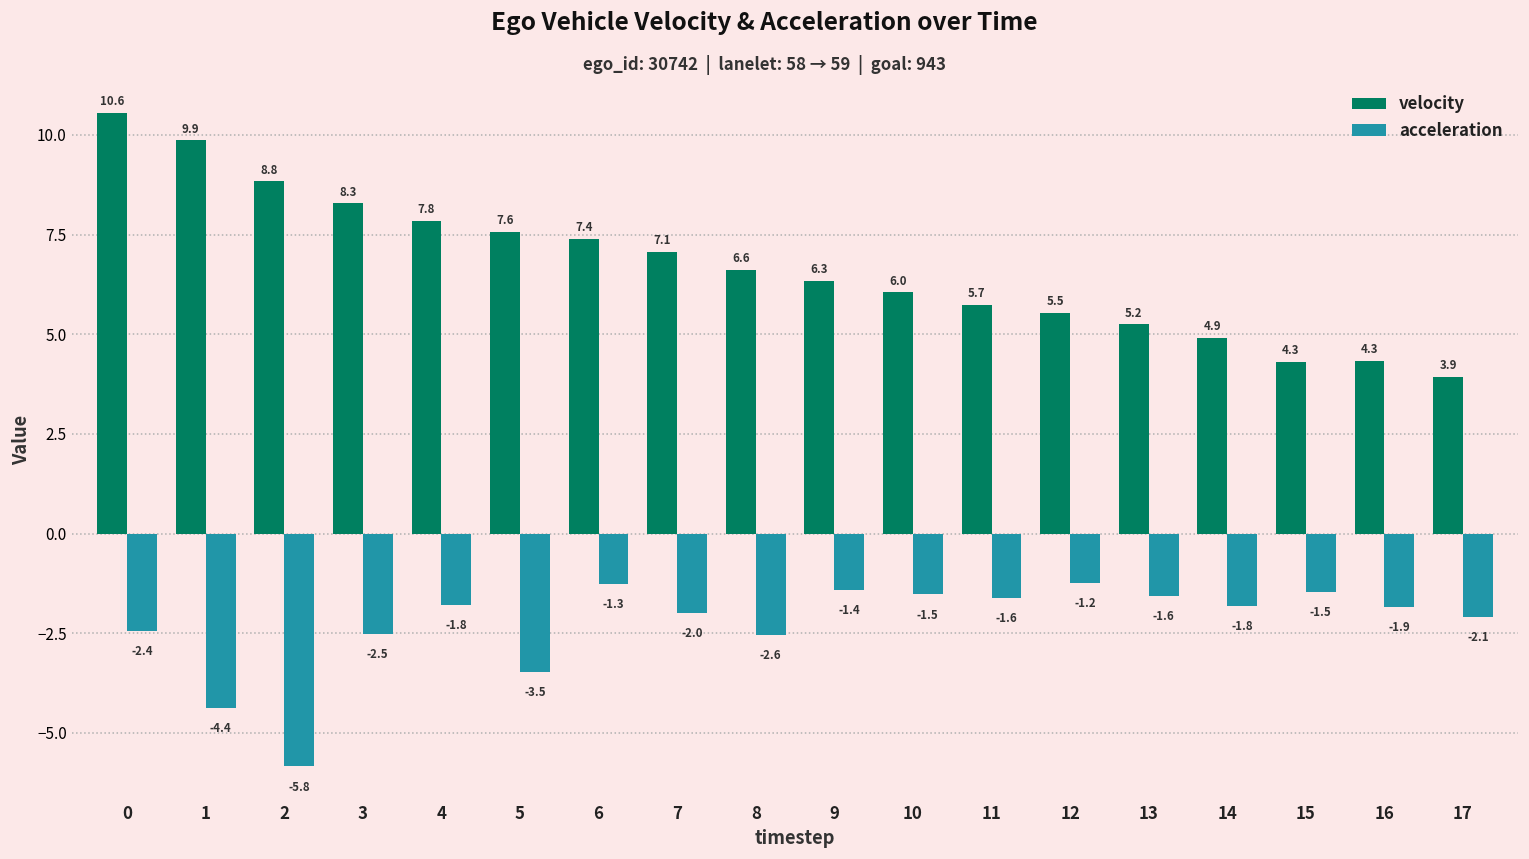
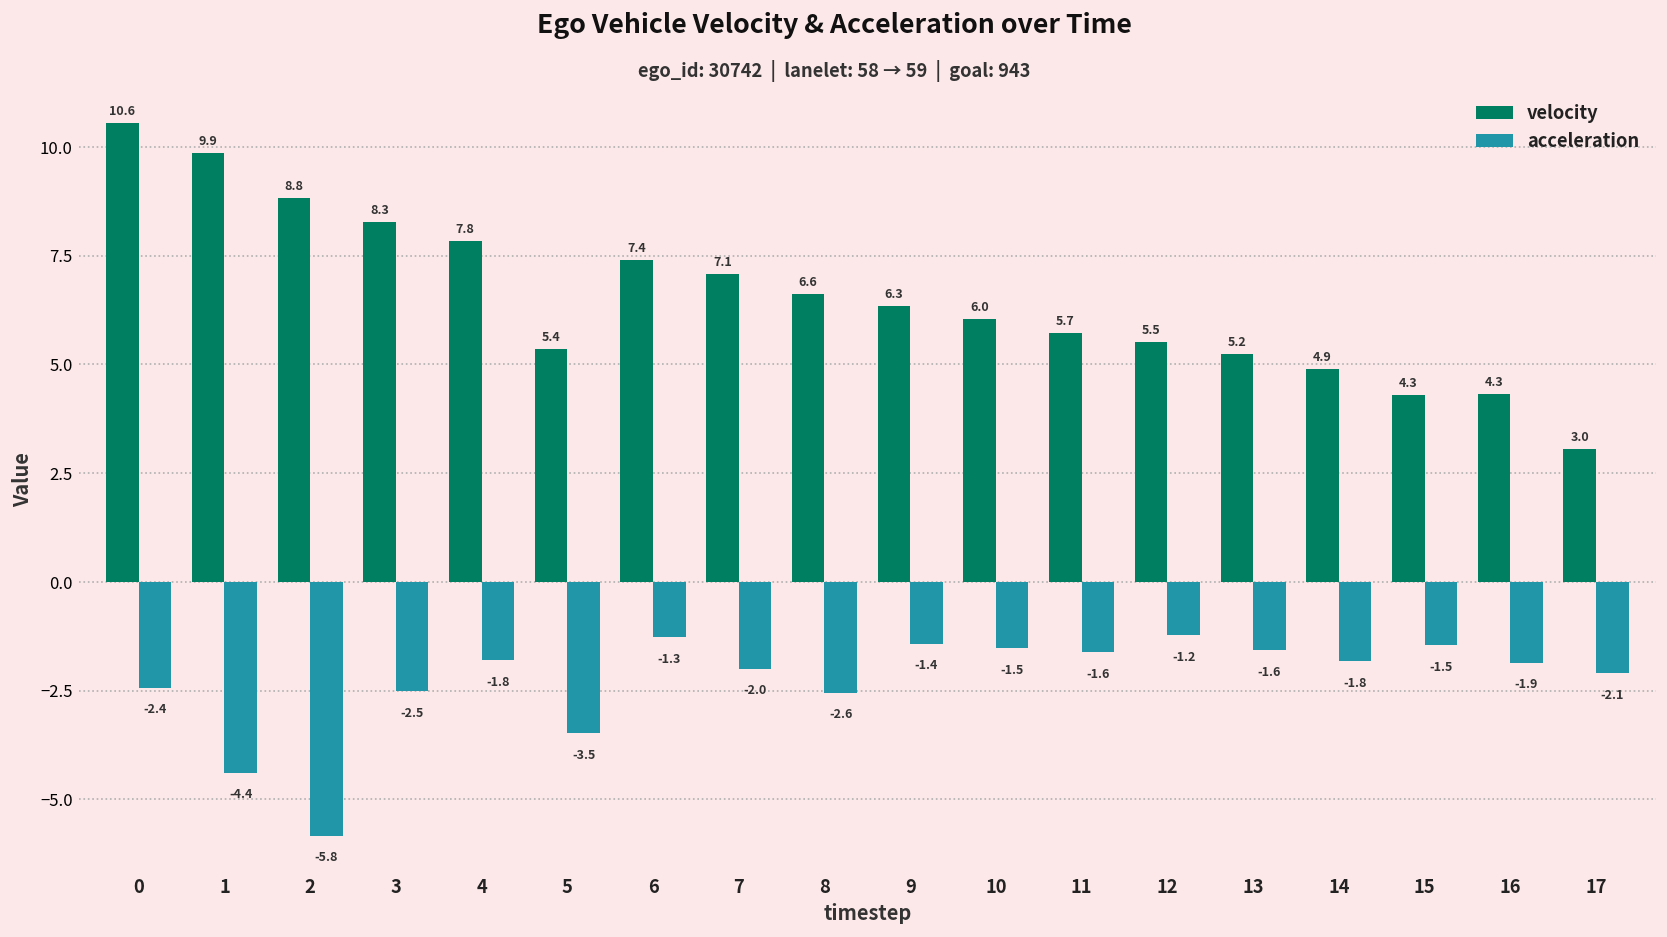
velocity, 5: 7.6 -> 5.4
velocity, 17: 3.9 -> 3.0
